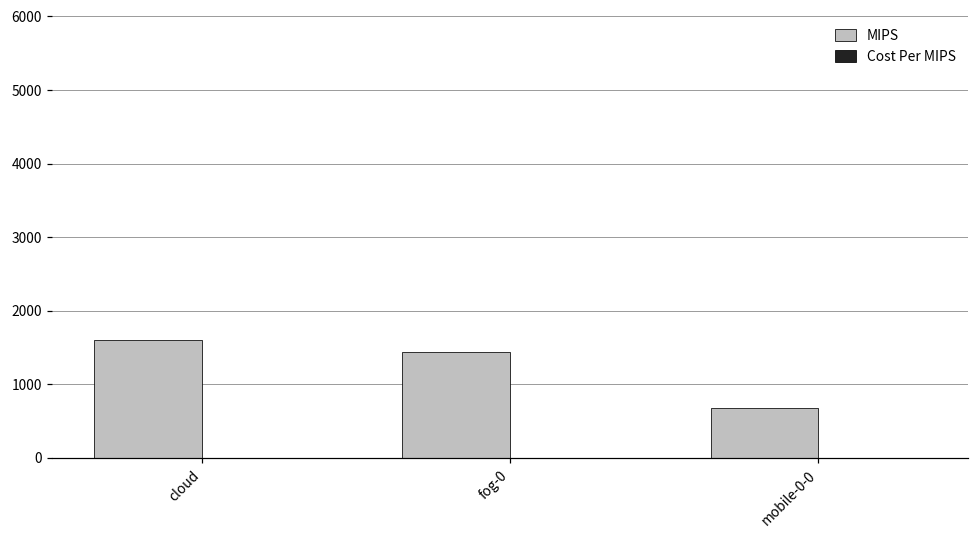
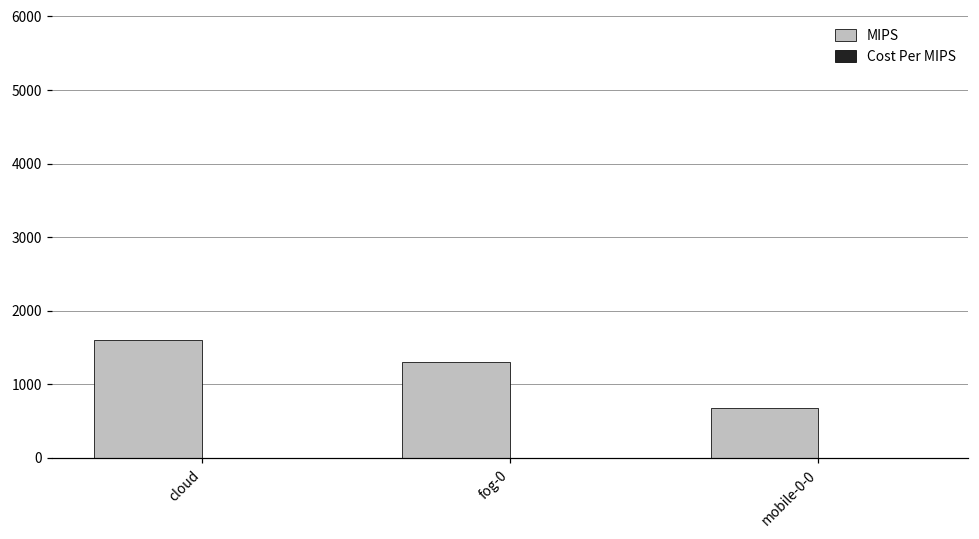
MIPS, fog-0: 1400 -> 1300
